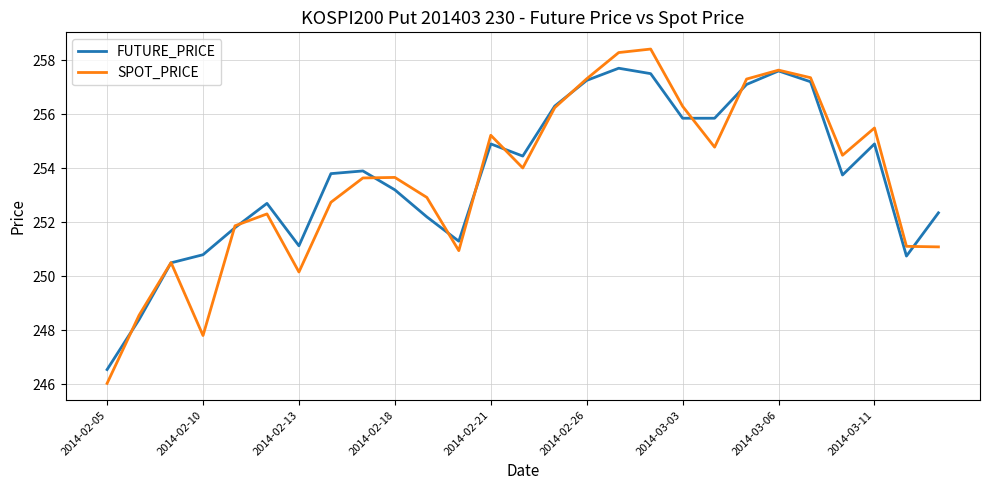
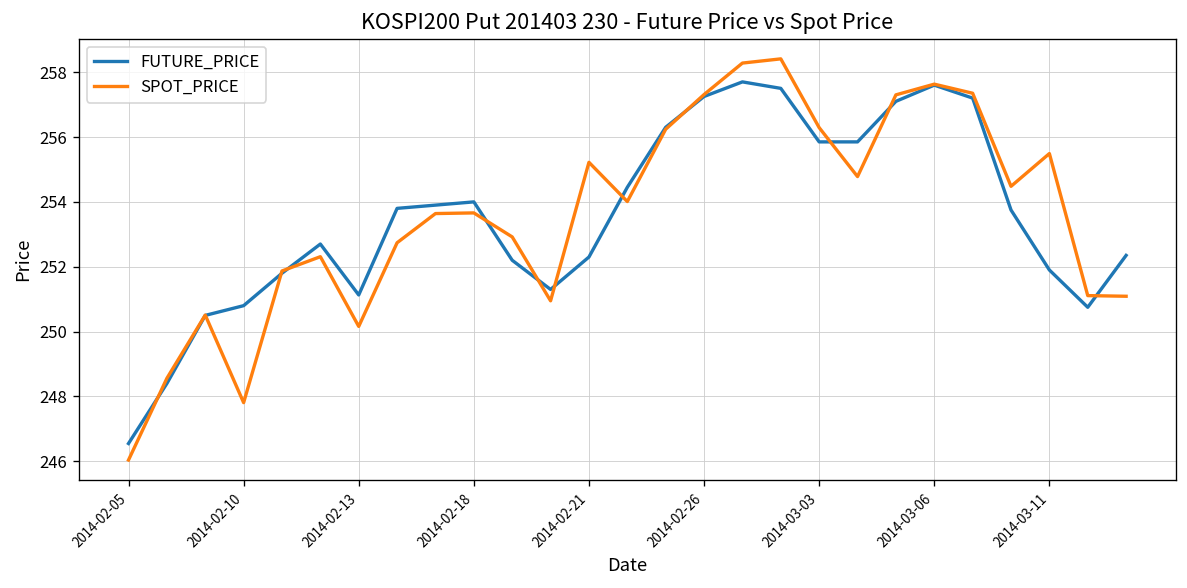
FUTURE_PRICE, 2014-02-18: 253.2 -> 254.0
FUTURE_PRICE, 2014-02-21: 254.9 -> 252.3
FUTURE_PRICE, 2014-03-11: 254.9 -> 251.9
